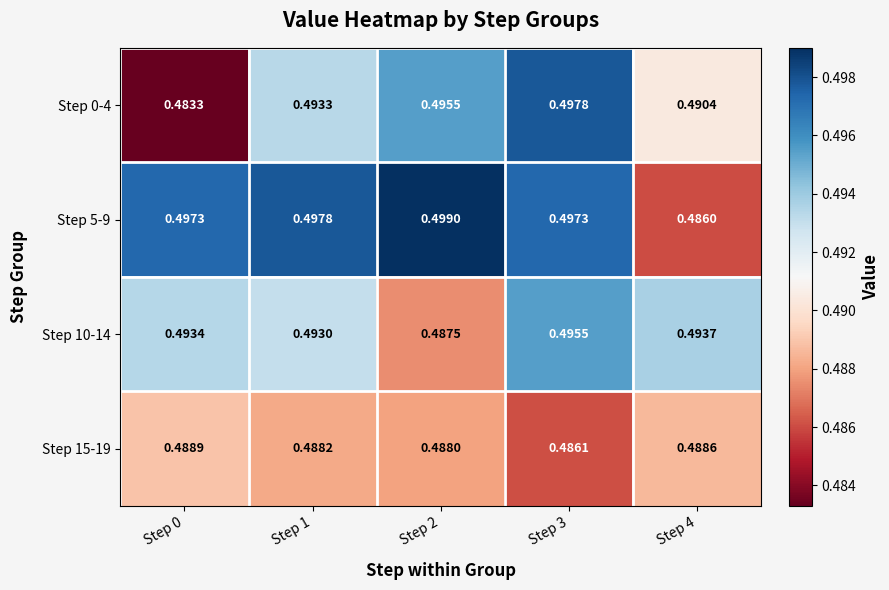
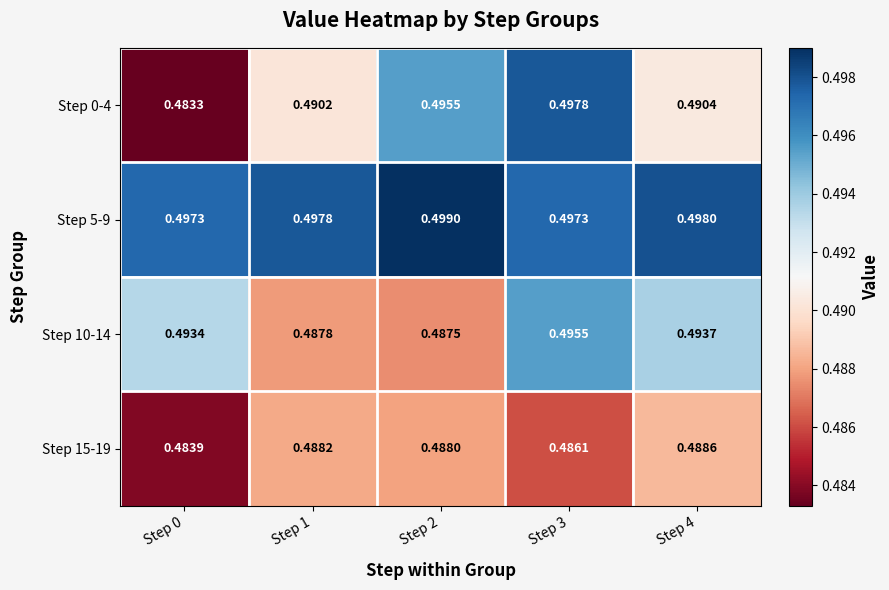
Step 0-4, Step 1: 0.4933 -> 0.4902
Step 5-9, Step 4: 0.4860 -> 0.4980
Step 10-14, Step 1: 0.4930 -> 0.4878
Step 15-19, Step 0: 0.4889 -> 0.4839
